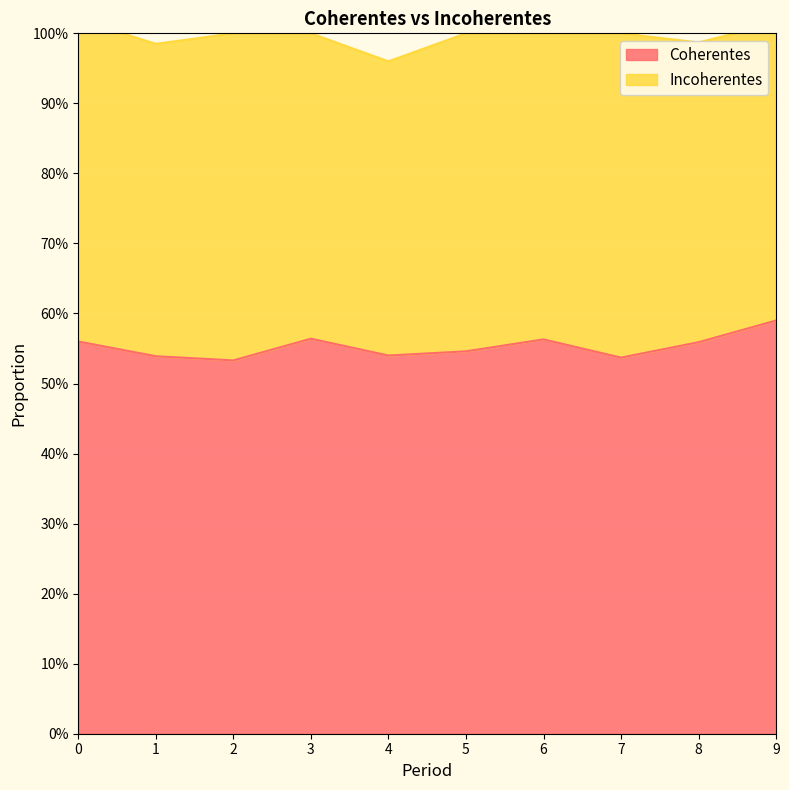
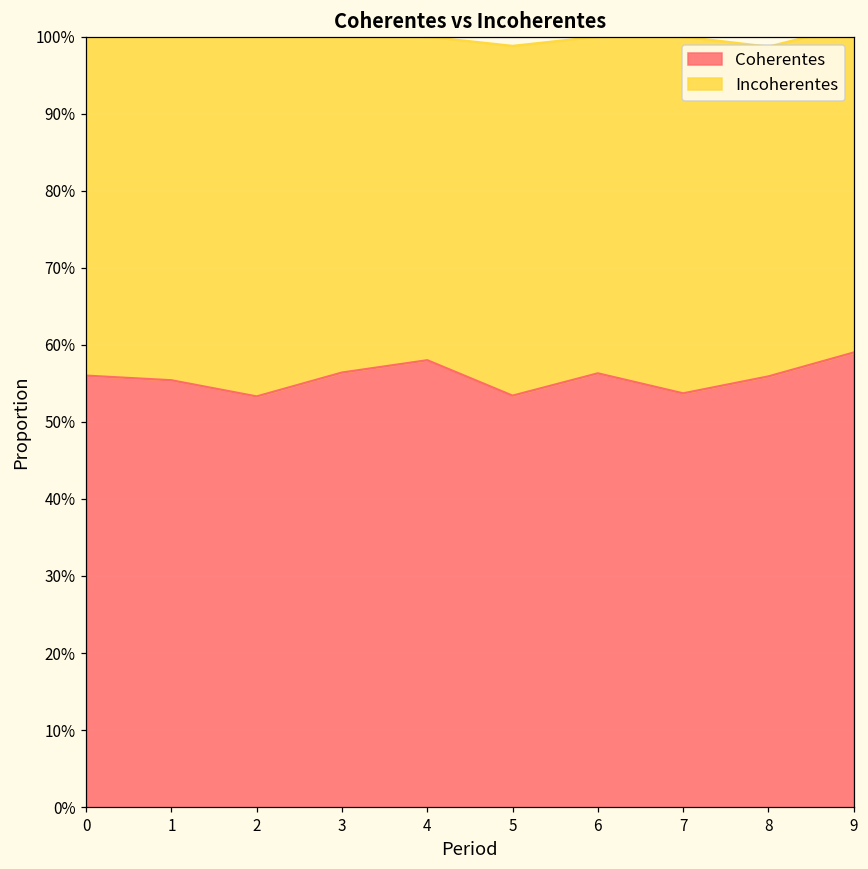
Coherentes, 1: 54% -> 55%
Coherentes, 4: 54% -> 58%
Coherentes, 5: 55% -> 53%
